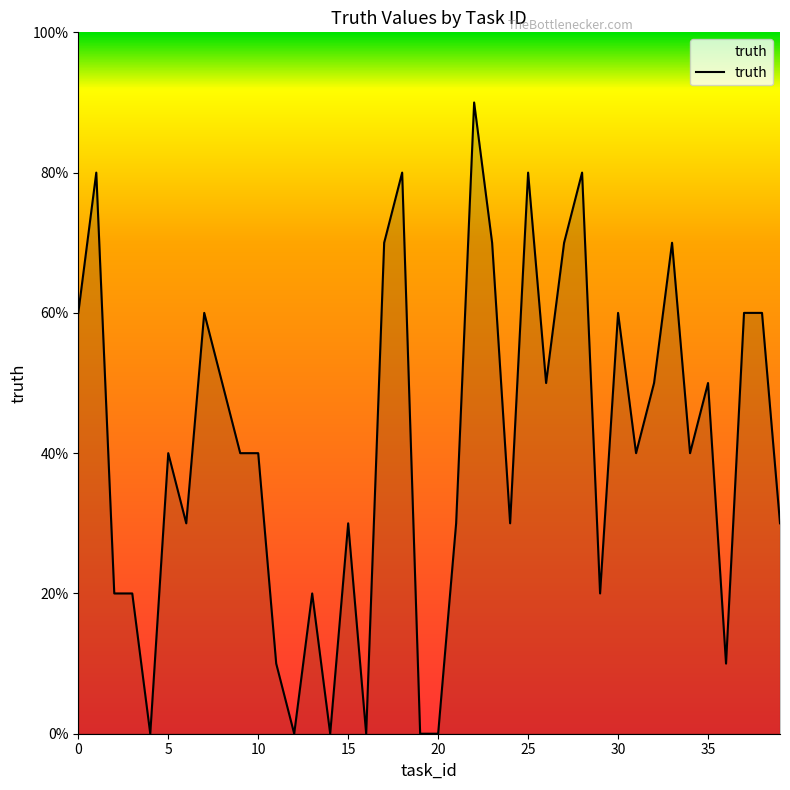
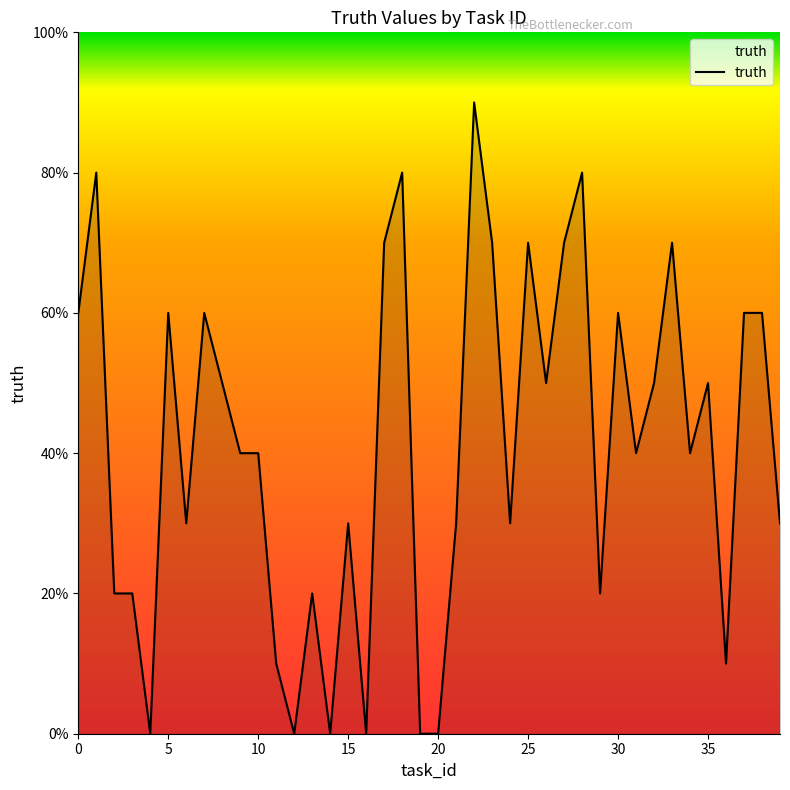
5: 40% -> 60%
25: 80% -> 70%
